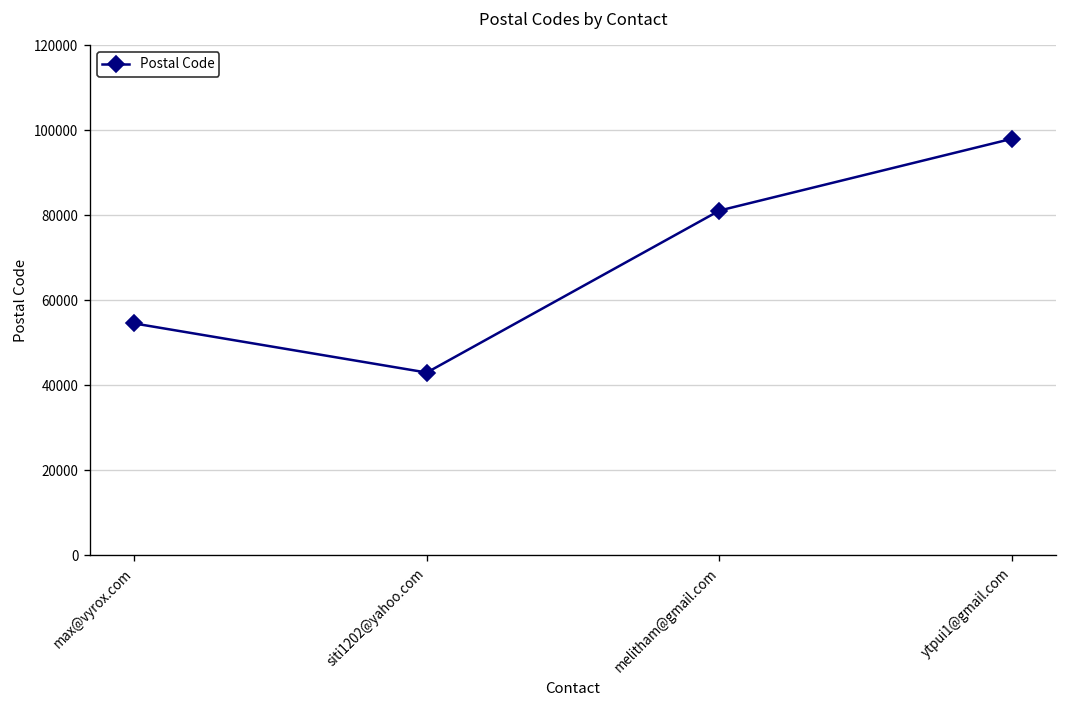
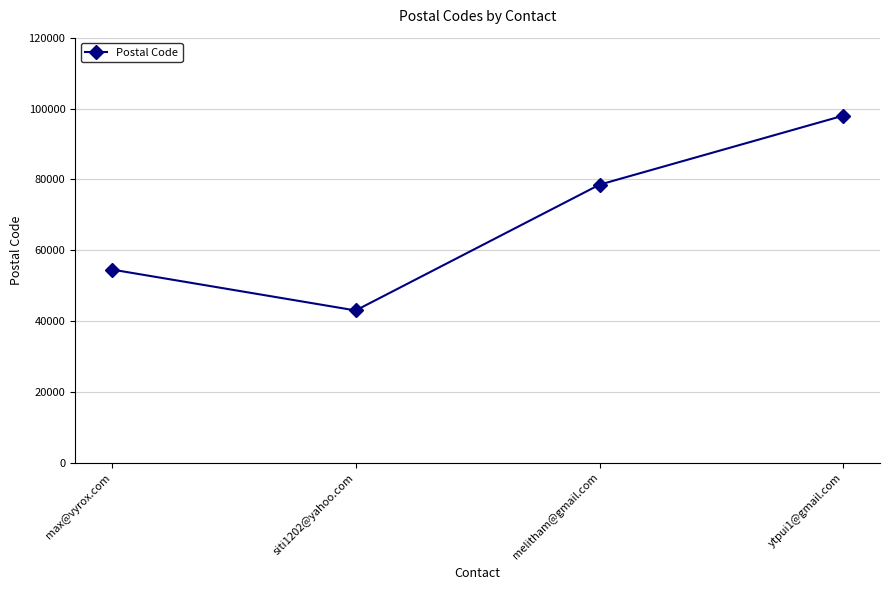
melitham@gmail.com: 81000 -> 79000
